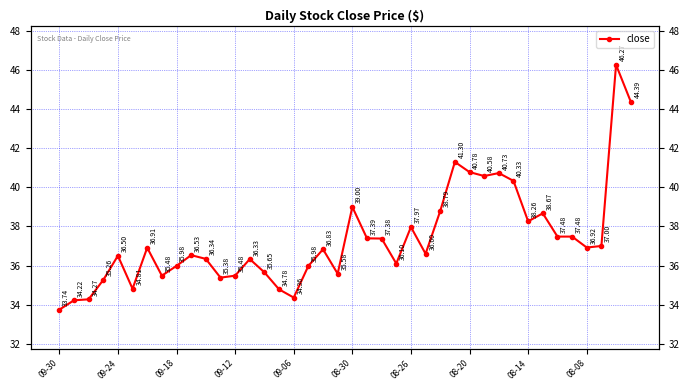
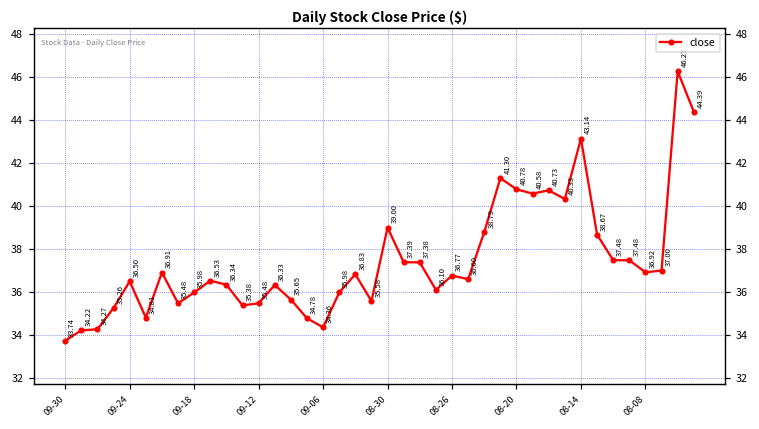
08-26: 37.97 -> 36.77
08-14: 38.26 -> 43.14
